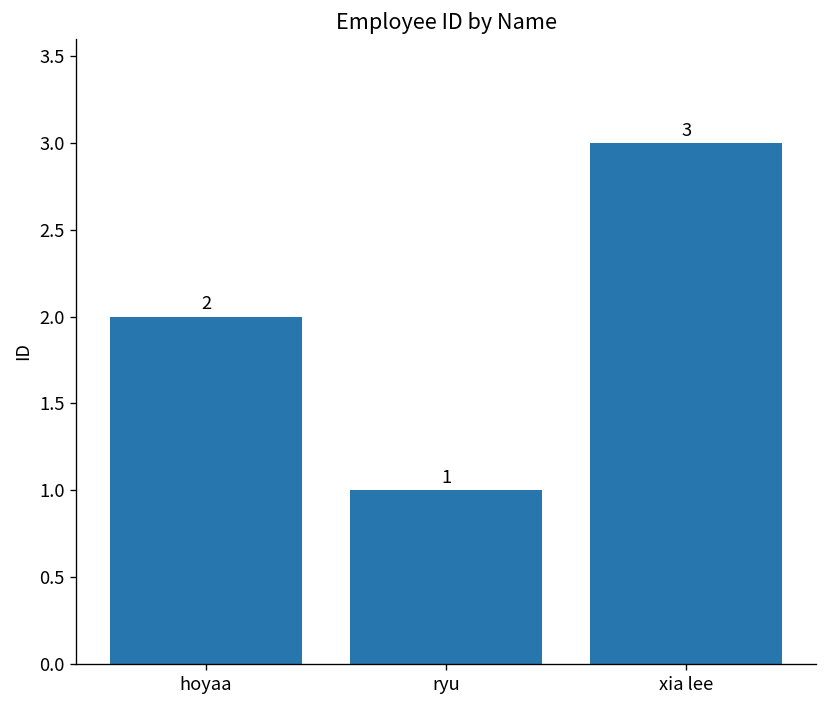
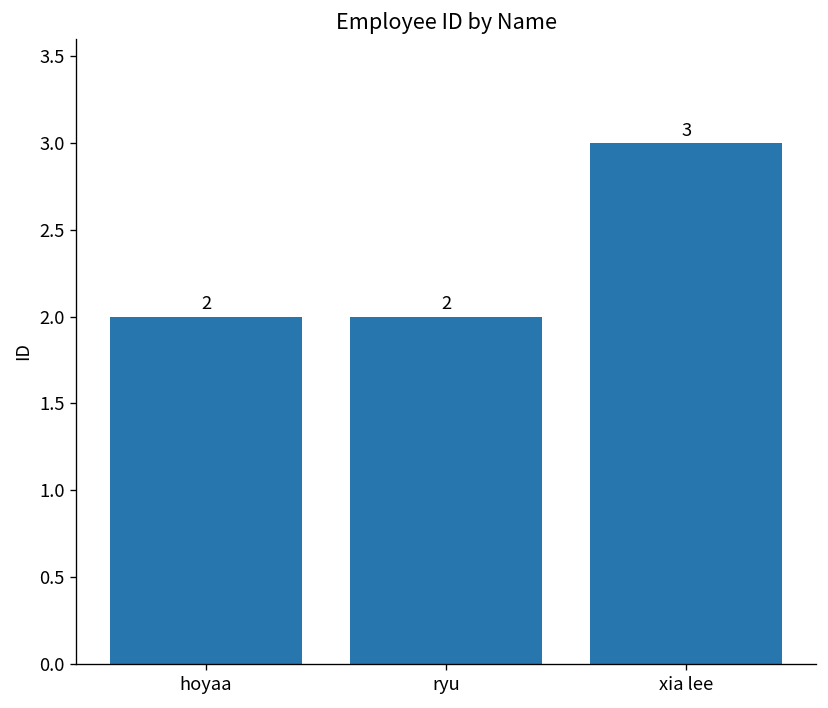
ryu: 1 -> 2
